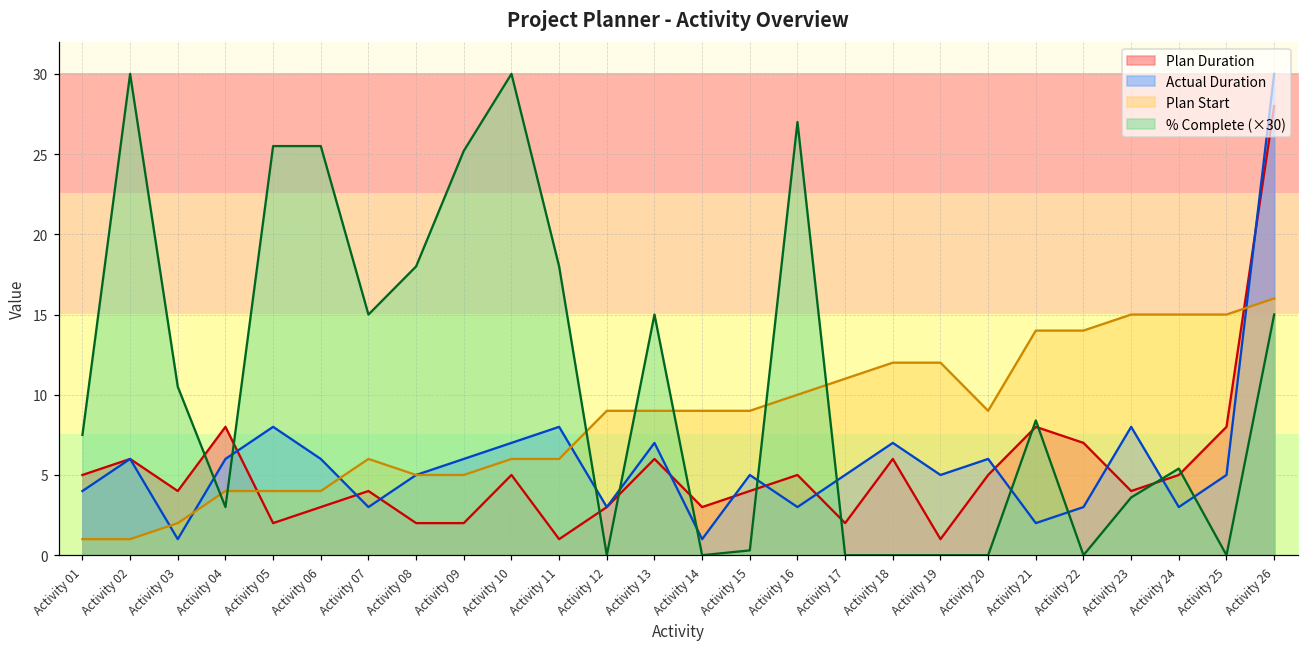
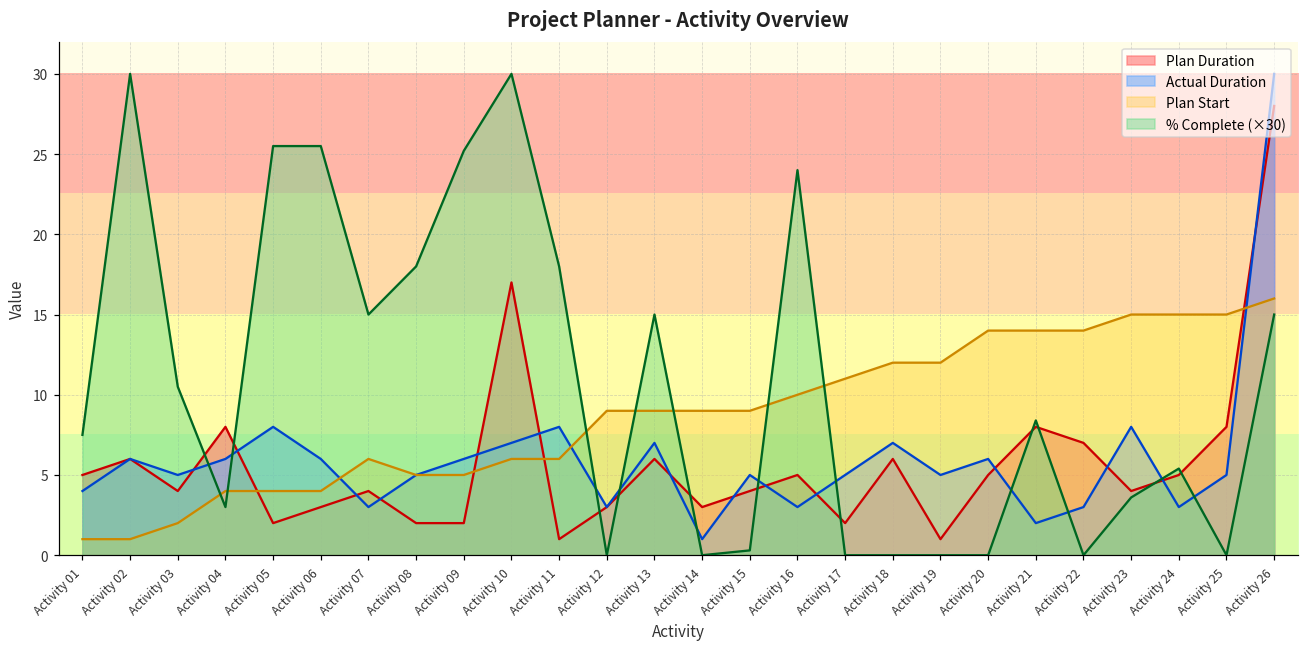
Actual Duration, Activity 03: 1 -> 5
Plan Duration, Activity 10: 5 -> 17
% Complete (×30), Activity 16: 27.0 -> 24.0
Plan Start, Activity 20: 9 -> 14
